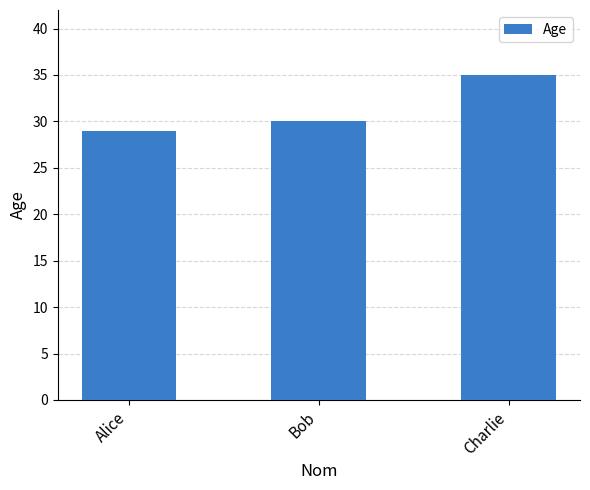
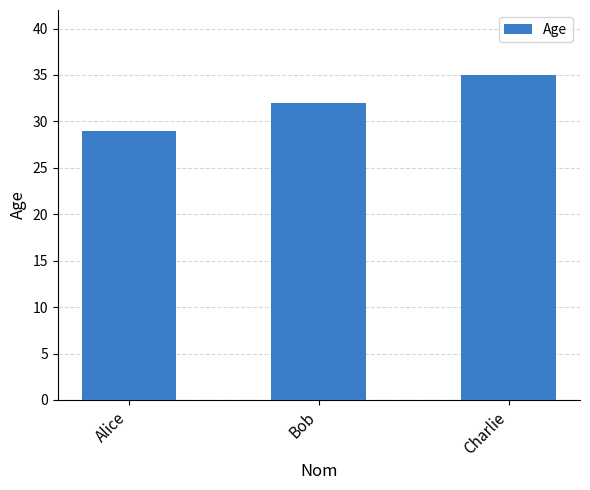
Bob: 30 -> 32
